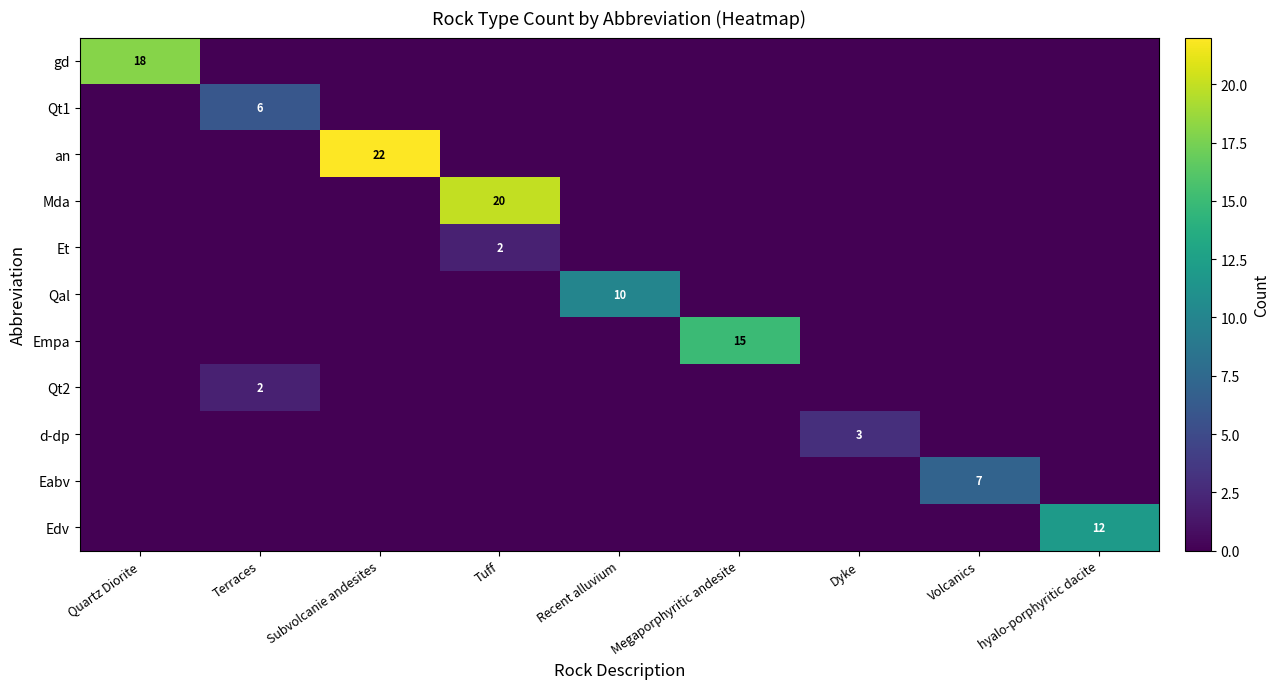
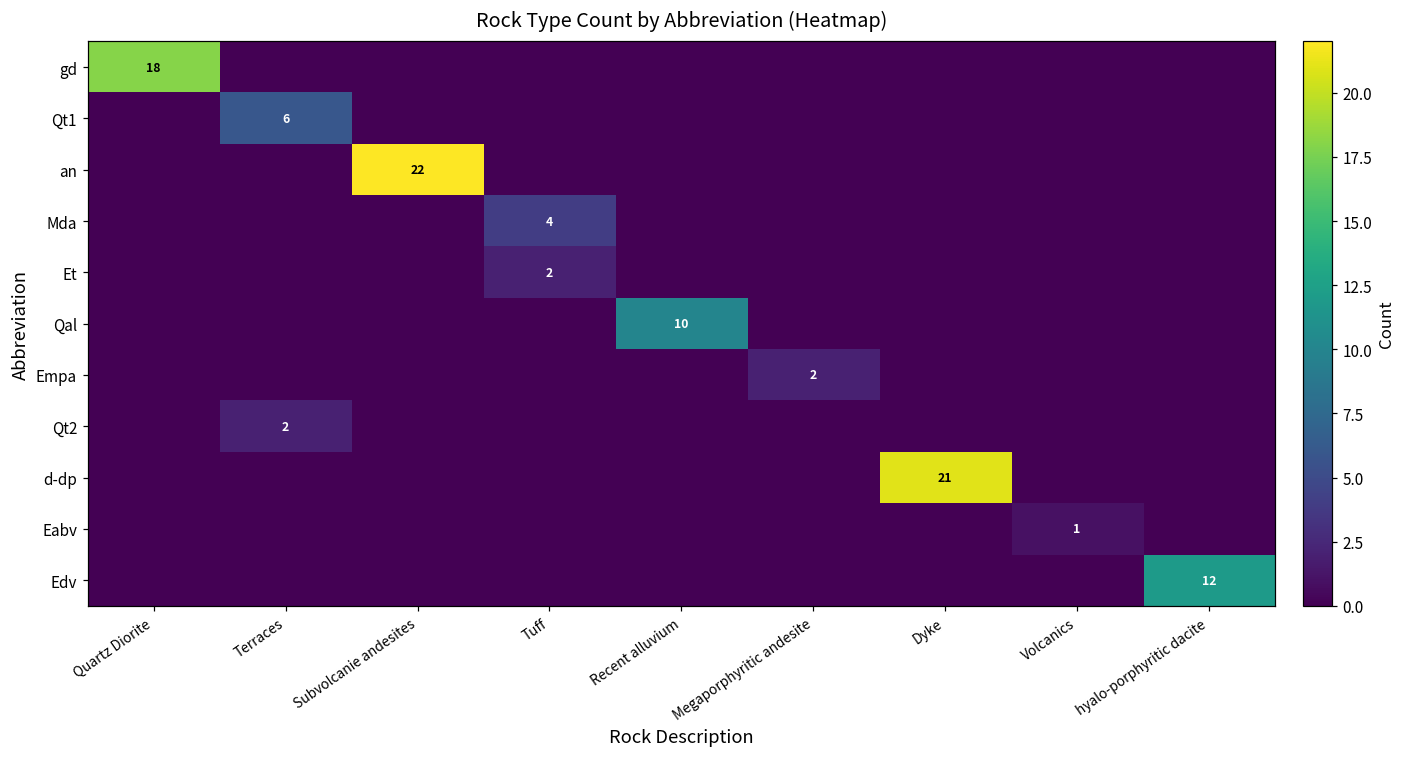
Mda, Tuff: 20 -> 4
Empa, Megaporphyritic andesite: 15 -> 2
d-dp, Dyke: 3 -> 21
Eabv, Volcanics: 7 -> 1
